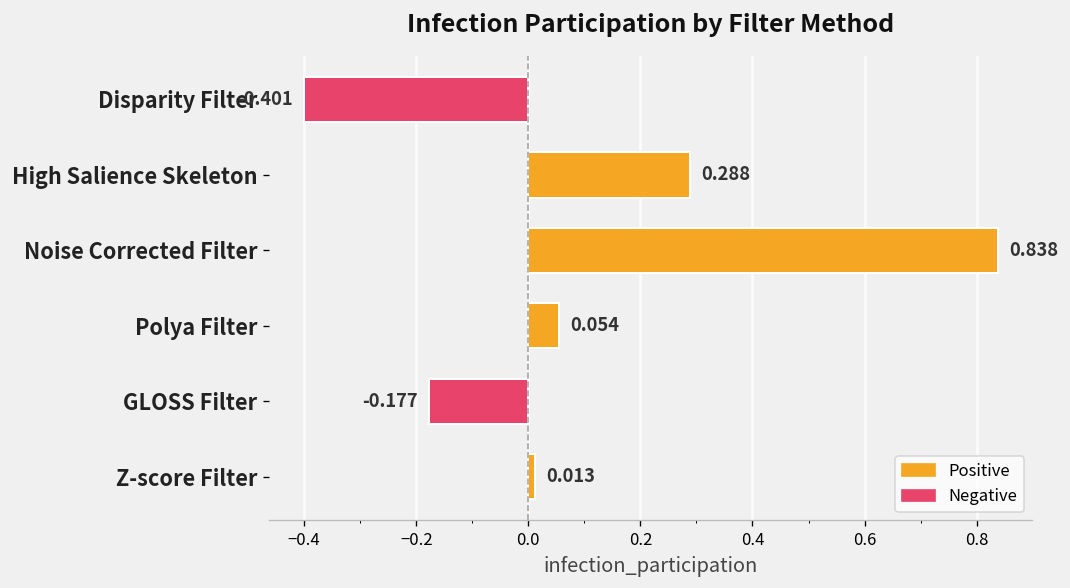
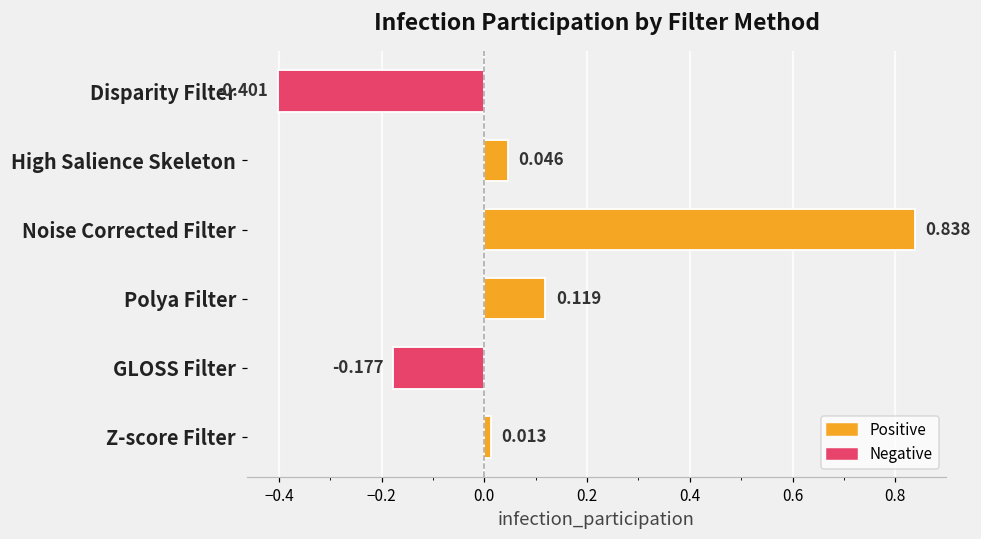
High Salience Skeleton: 0.288 -> 0.046
Polya Filter: 0.054 -> 0.119
